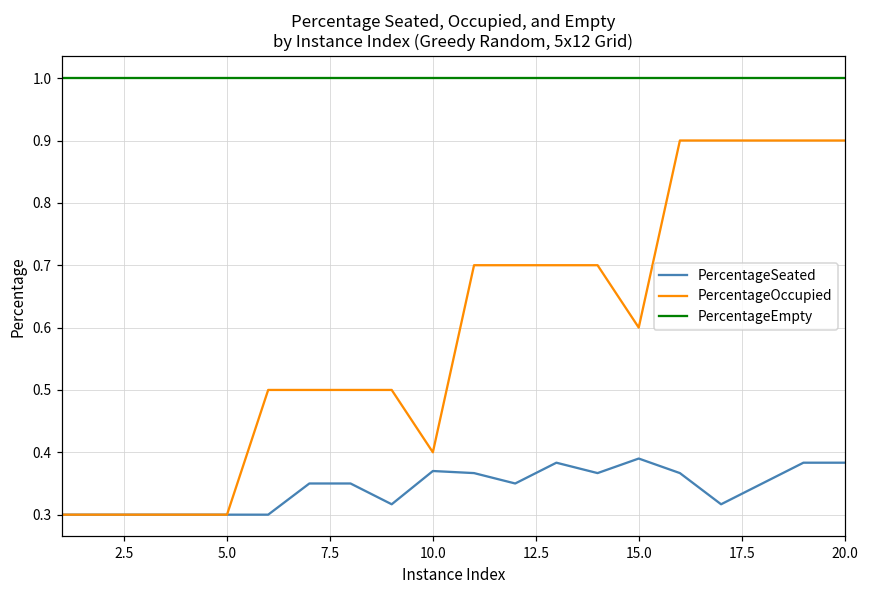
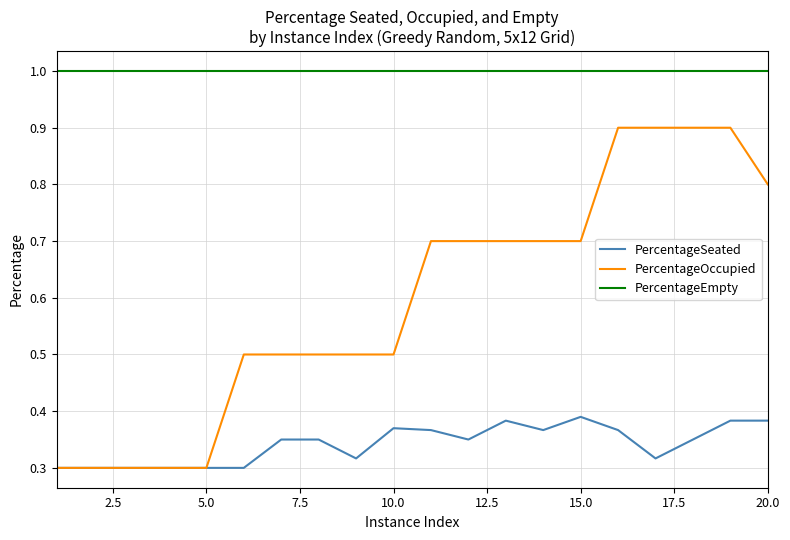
PercentageOccupied, 10.0: 0.4 -> 0.5
PercentageOccupied, 15.0: 0.6 -> 0.7
PercentageOccupied, 20.0: 0.9 -> 0.8
